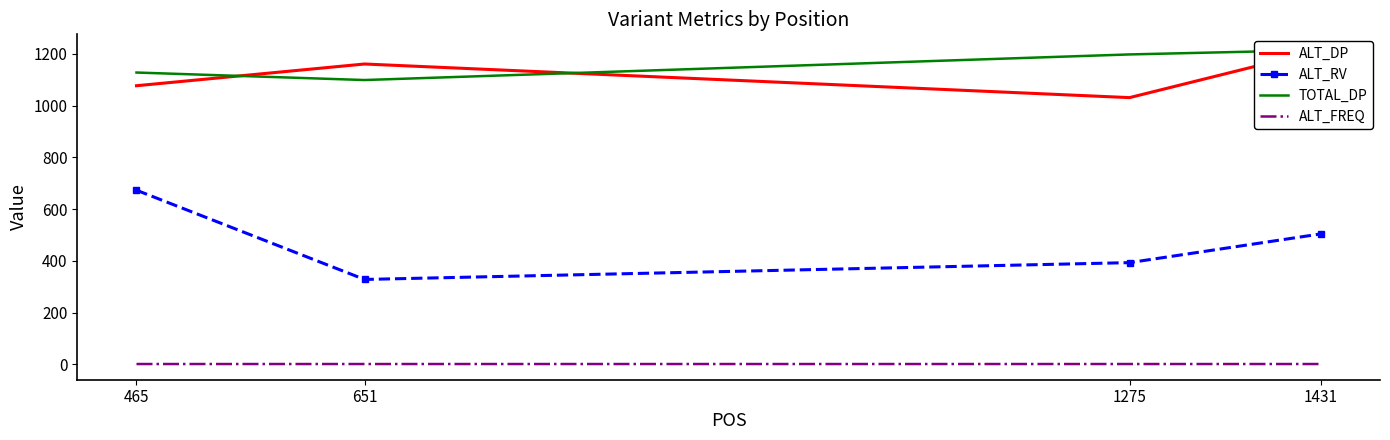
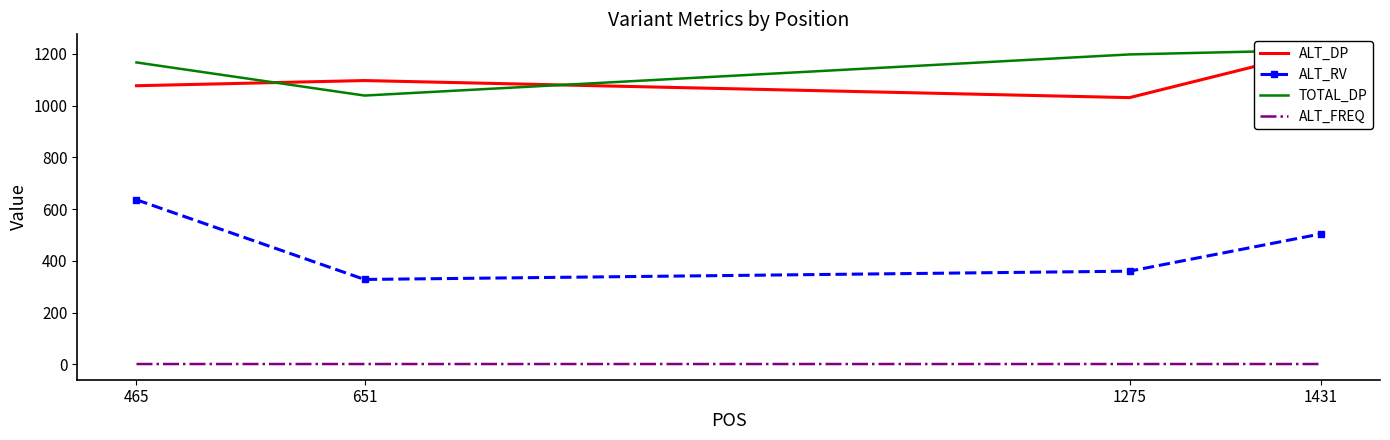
ALT_RV, 465: 670 -> 640
TOTAL_DP, 465: 1130 -> 1170
ALT_DP, 651: 1160 -> 1100
TOTAL_DP, 651: 1100 -> 1040
ALT_RV, 1275: 390 -> 360
